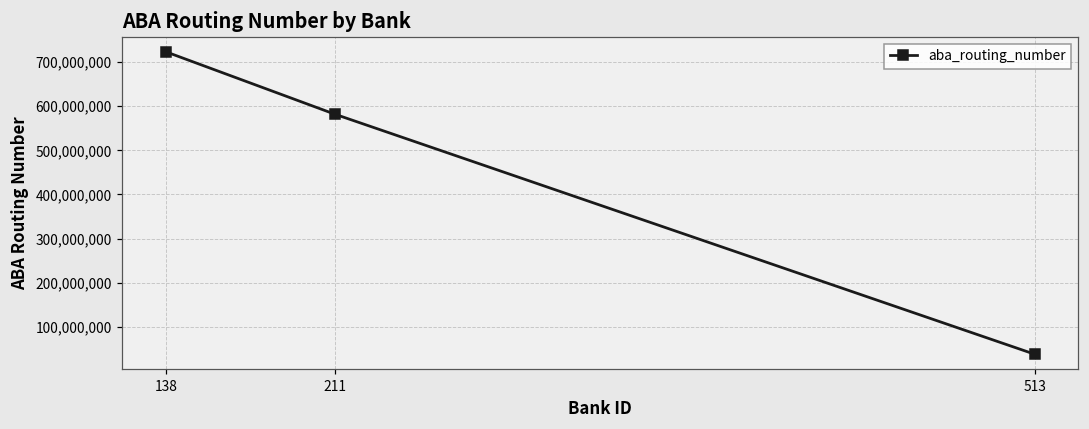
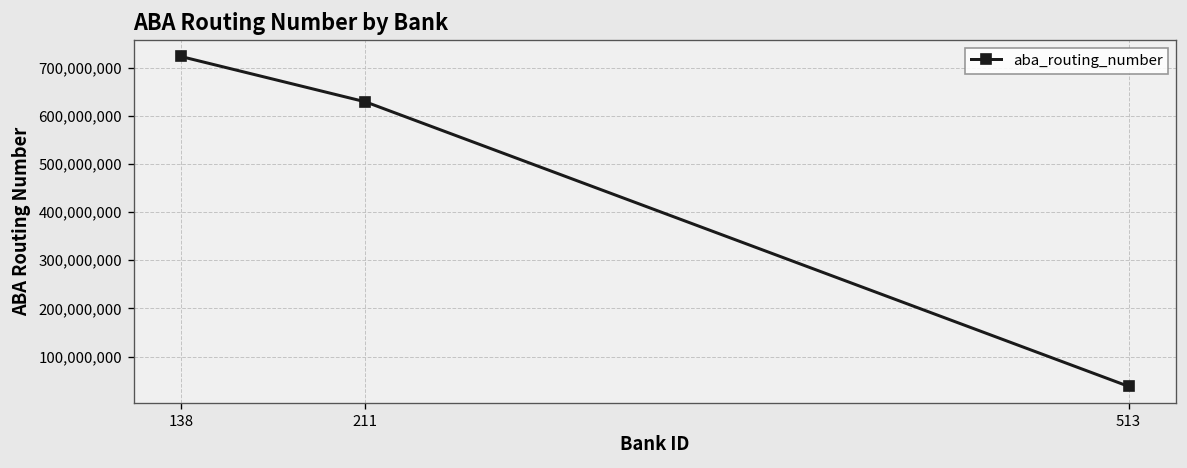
211: 580,000,000 -> 630,000,000
